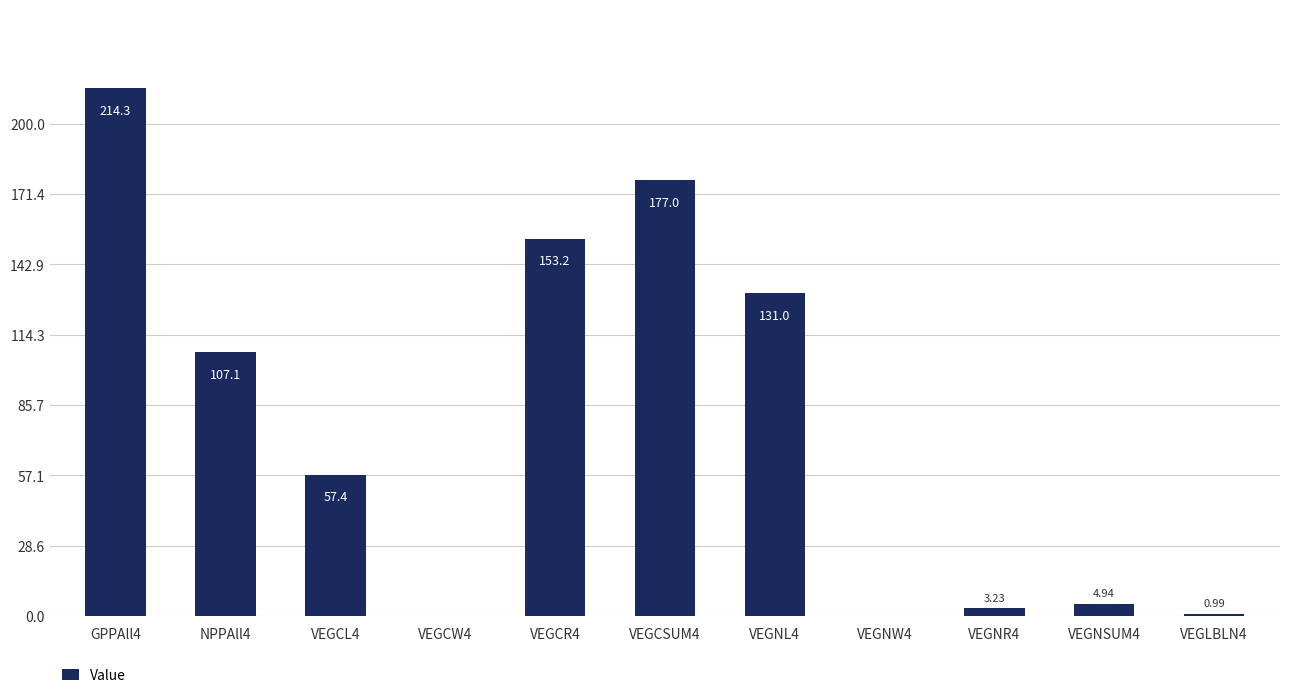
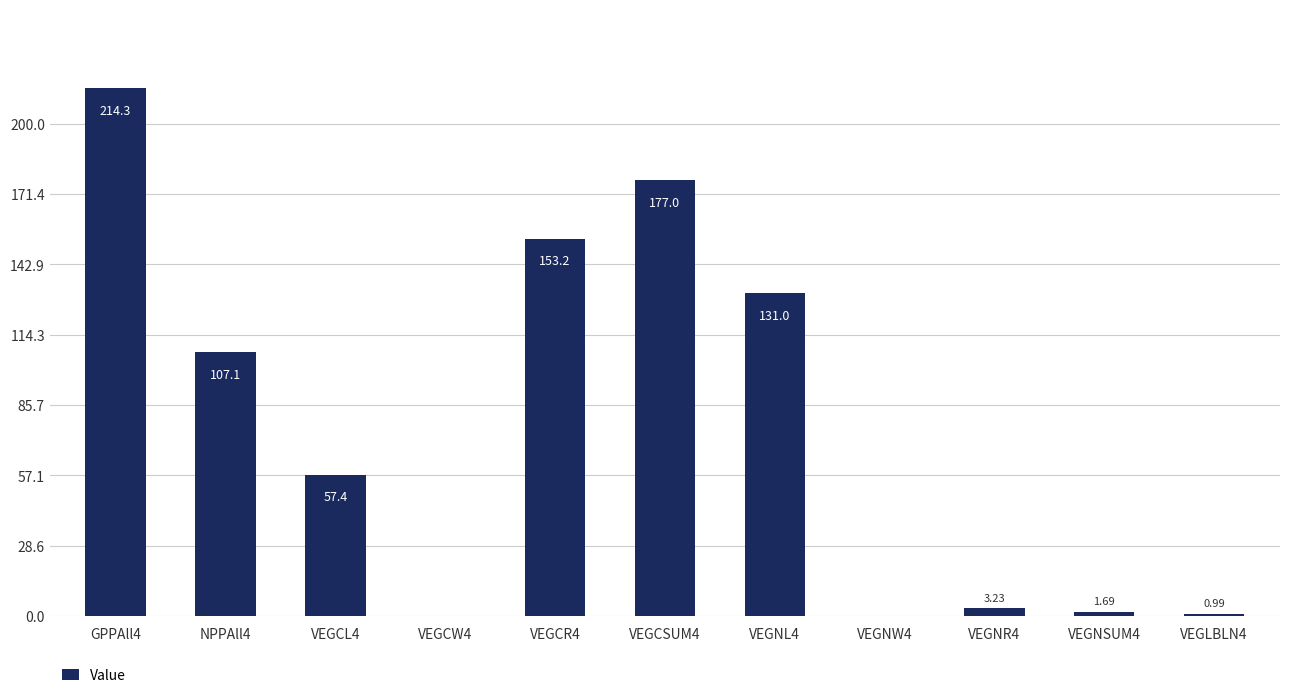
VEGNSUM4: 4.94 -> 1.69
